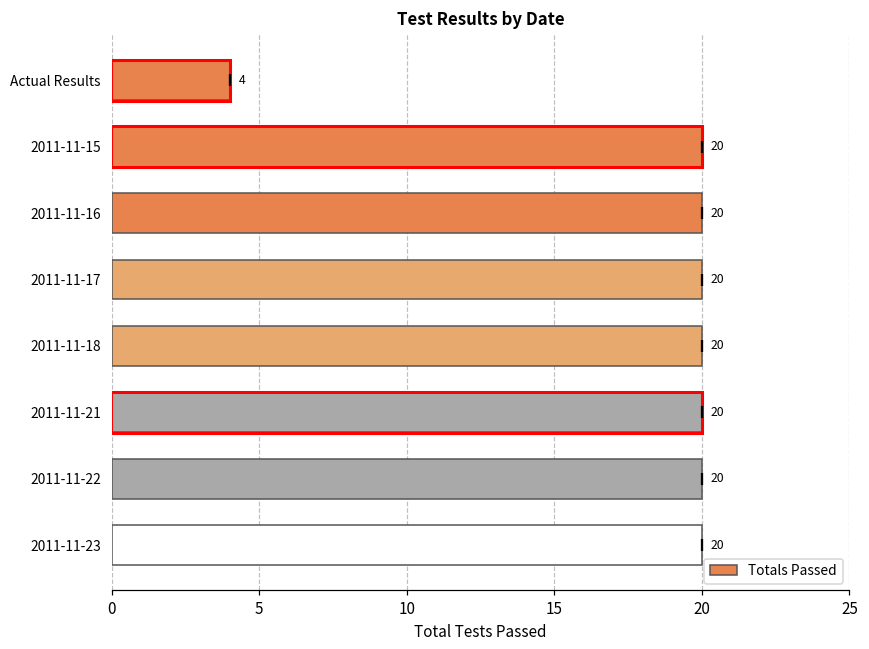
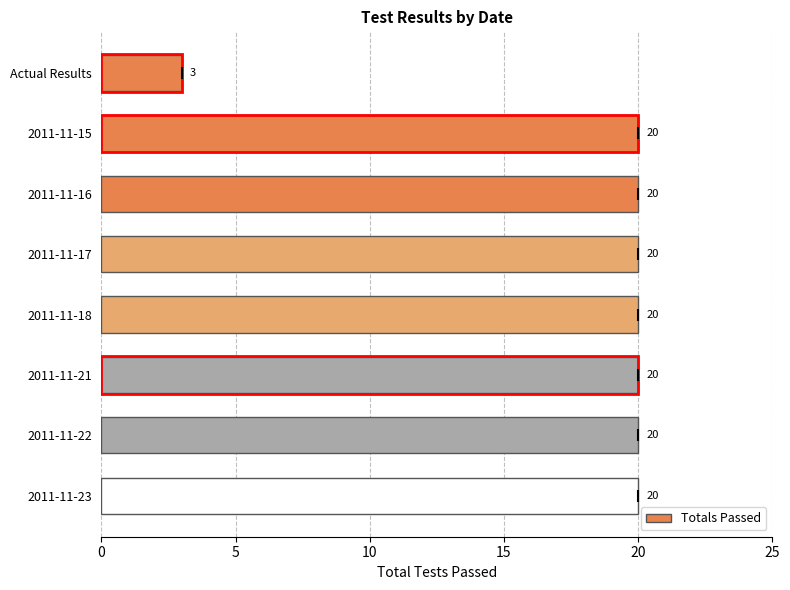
Totals Passed, Actual Results: 4 -> 3
